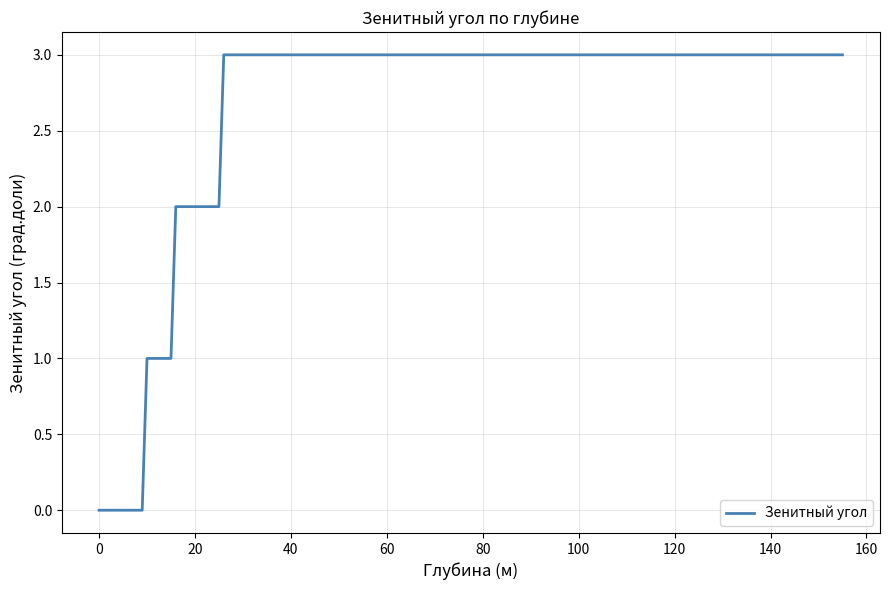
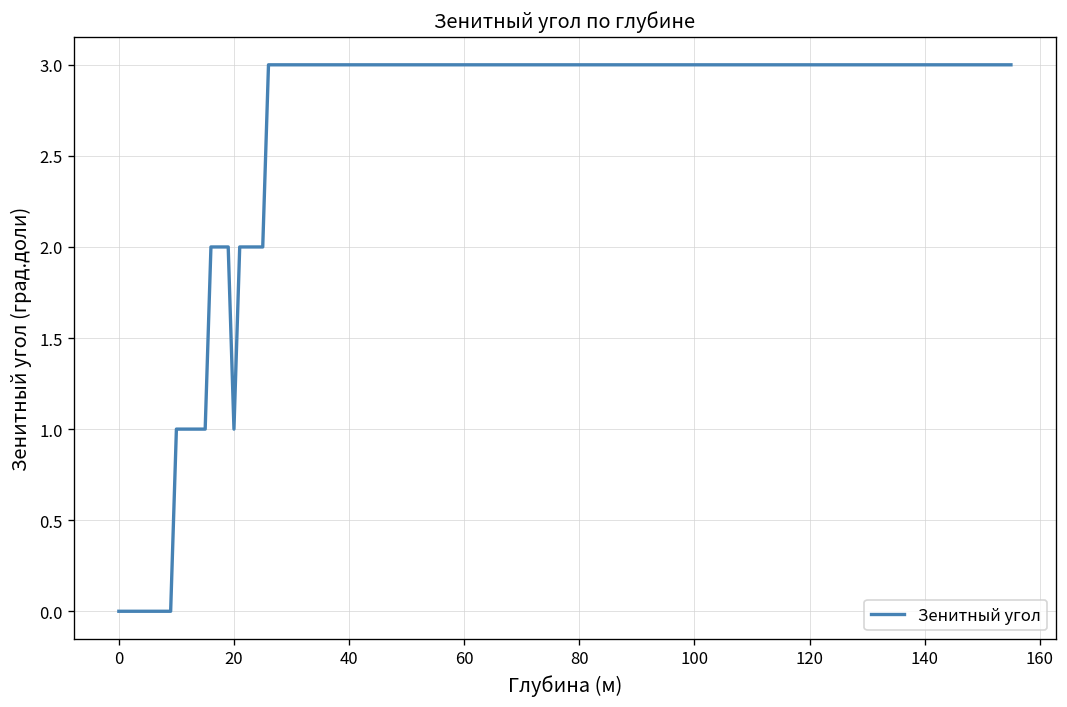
20: 2 -> 1
